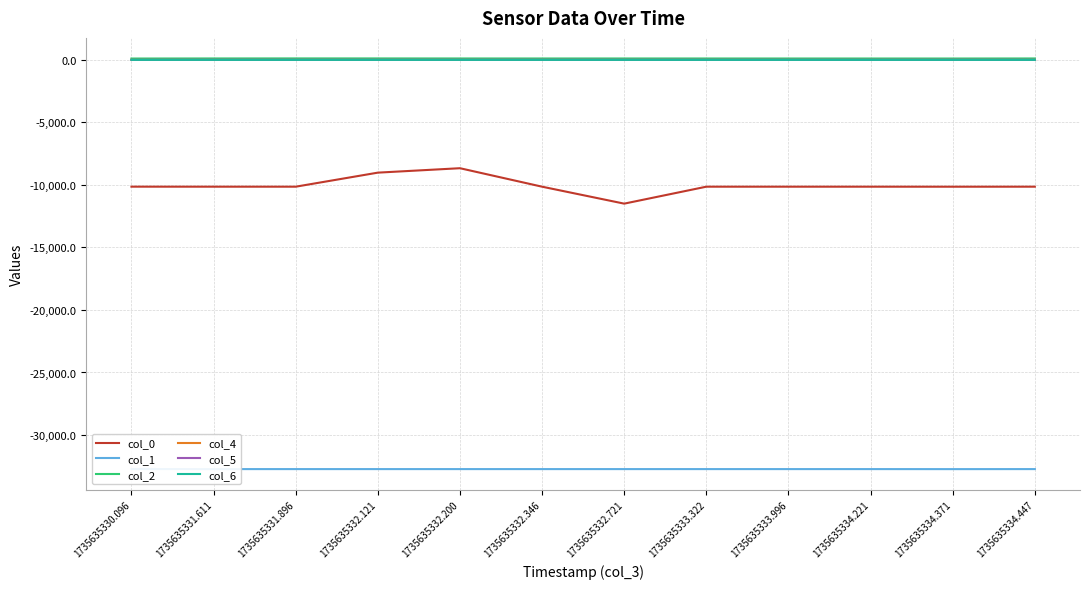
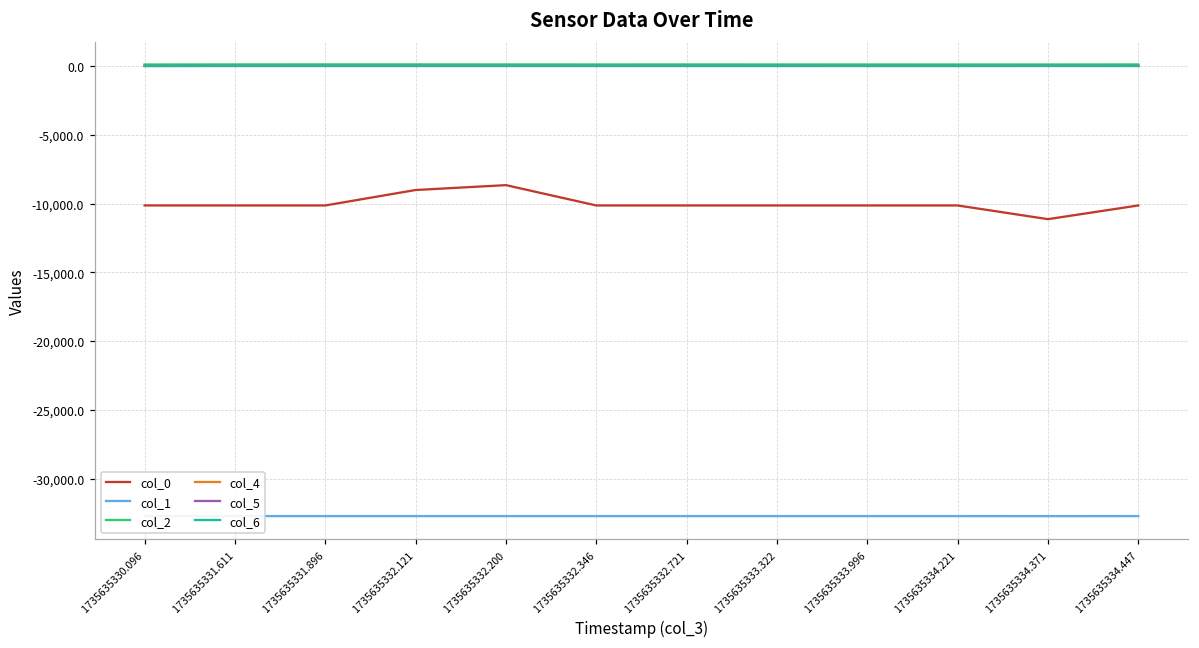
col_0, 1735635332.721: -11,500 -> -10,100
col_0, 1735635334.371: -10,100 -> -11,100
